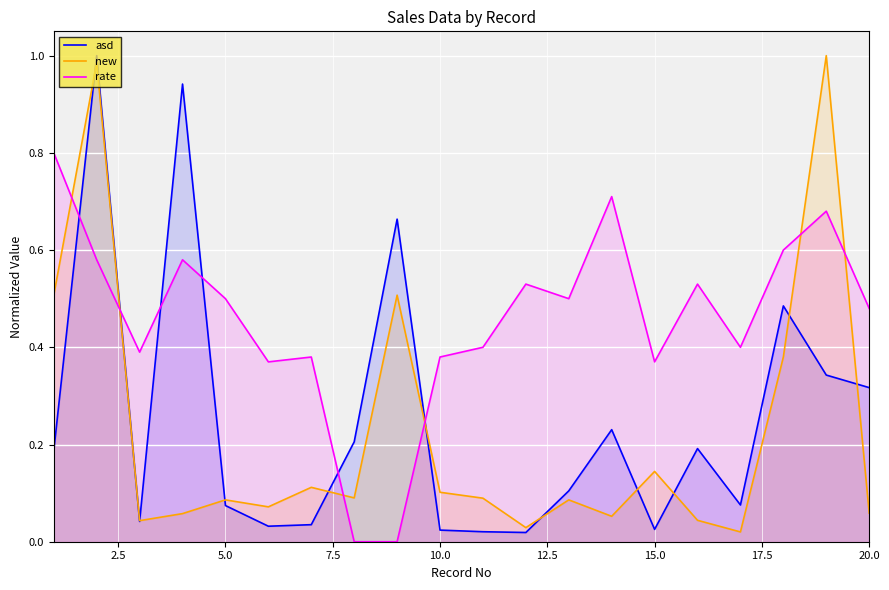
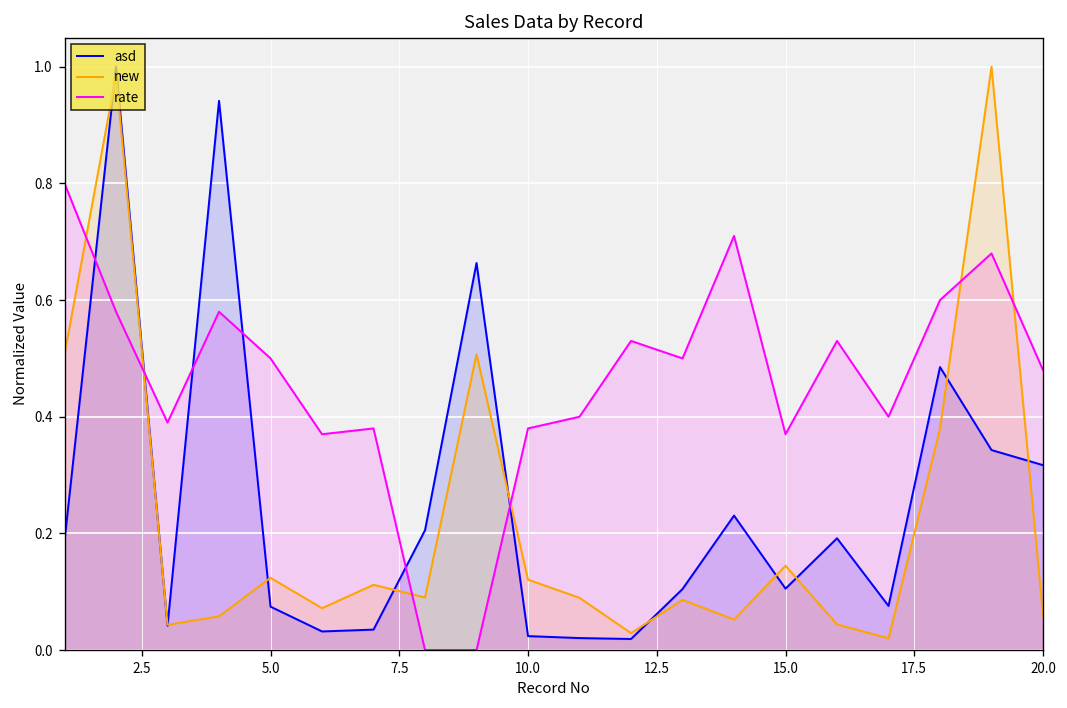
new, 5.0: 0.09 -> 0.12
new, 10.0: 0.10 -> 0.12
asd, 15.0: 0.03 -> 0.11
